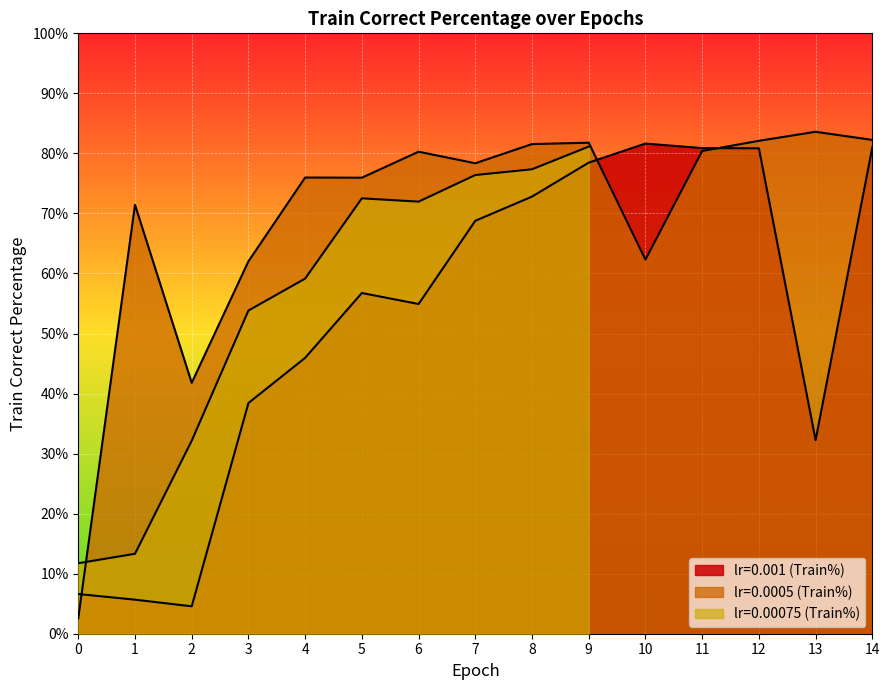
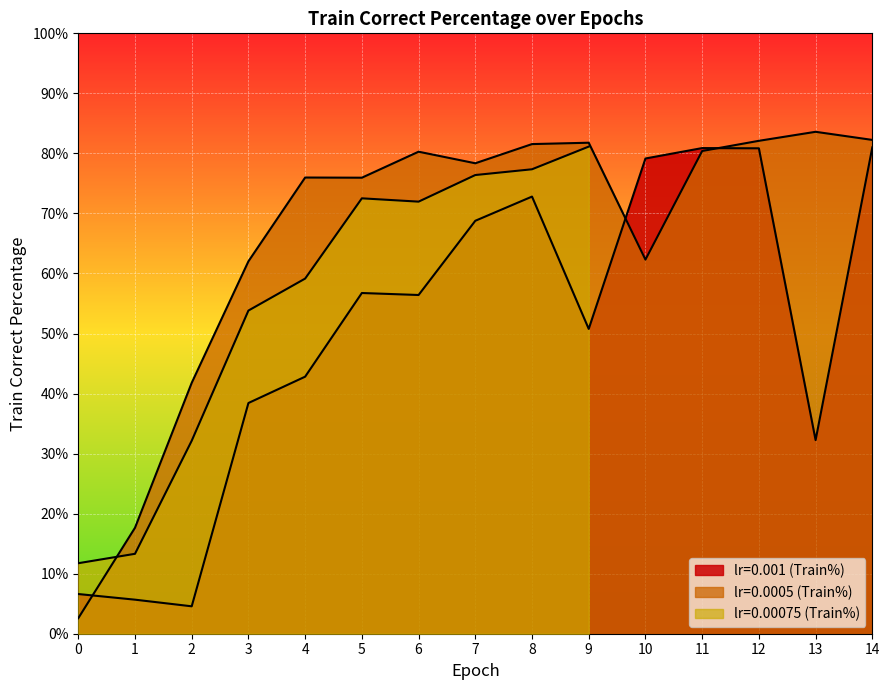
lr=0.0005 (Train%), 1: 71% -> 18%
lr=0.001 (Train%), 4: 46% -> 43%
lr=0.001 (Train%), 6: 55% -> 56%
lr=0.001 (Train%), 9: 78% -> 51%
lr=0.001 (Train%), 10: 82% -> 79%
